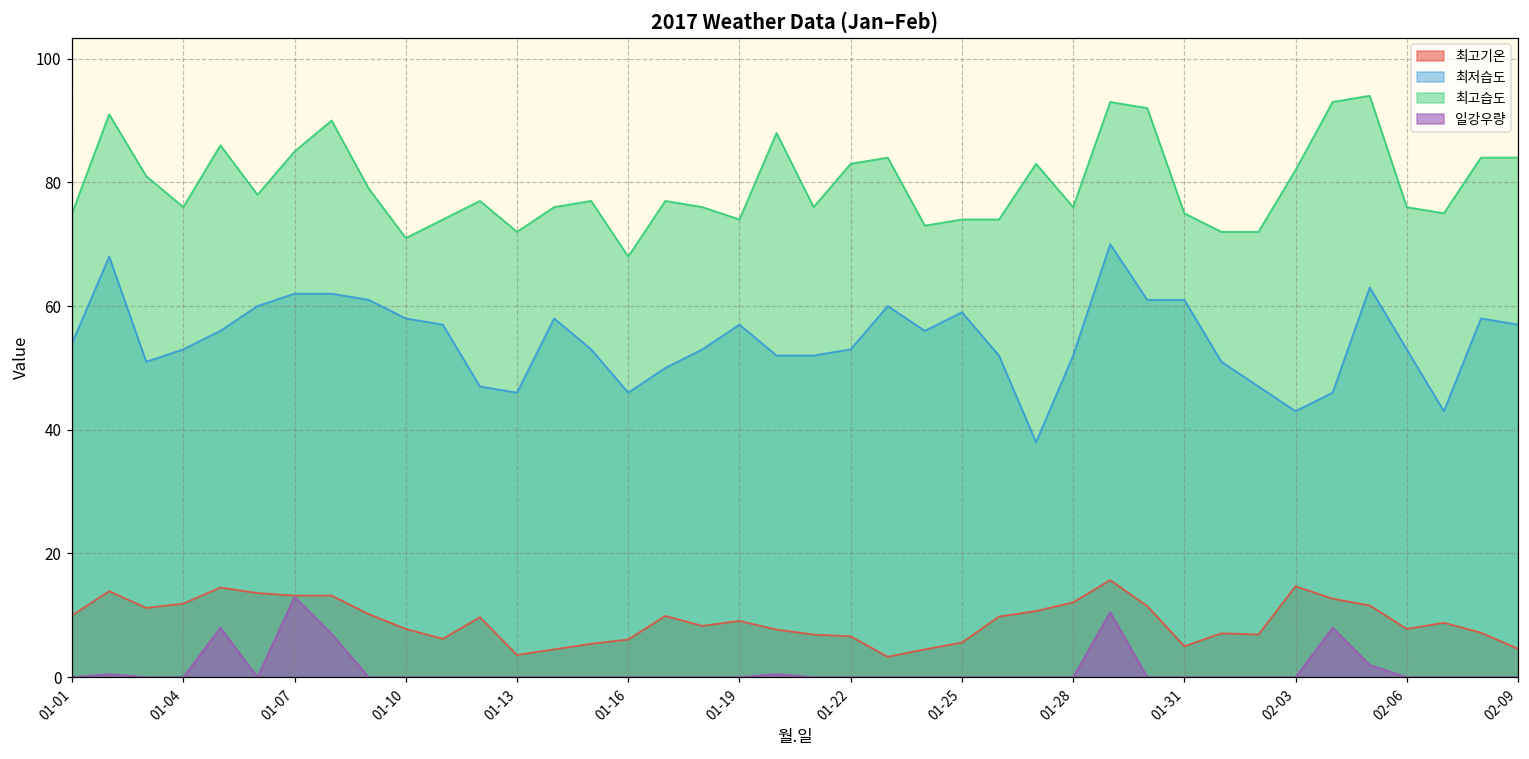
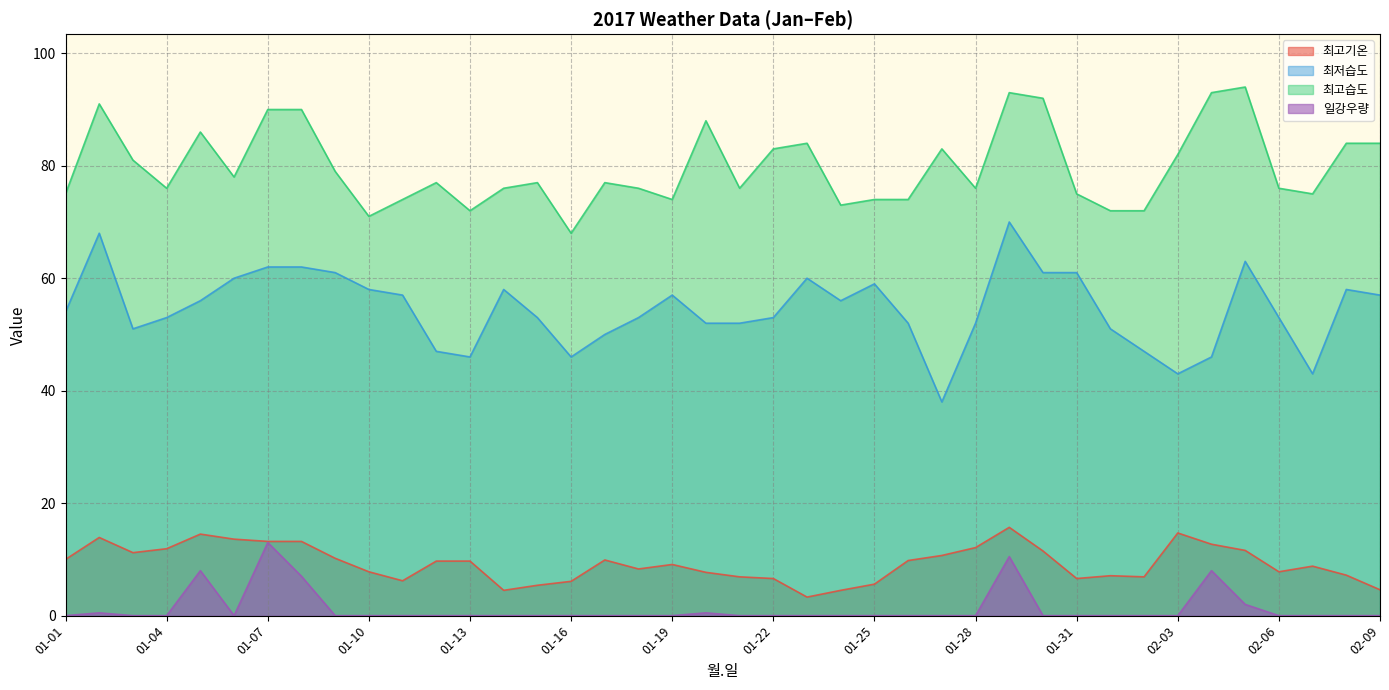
최고습도, 01-07: 85 -> 90
최고기온, 01-13: 4 -> 10
최고기온, 01-31: 5 -> 7
